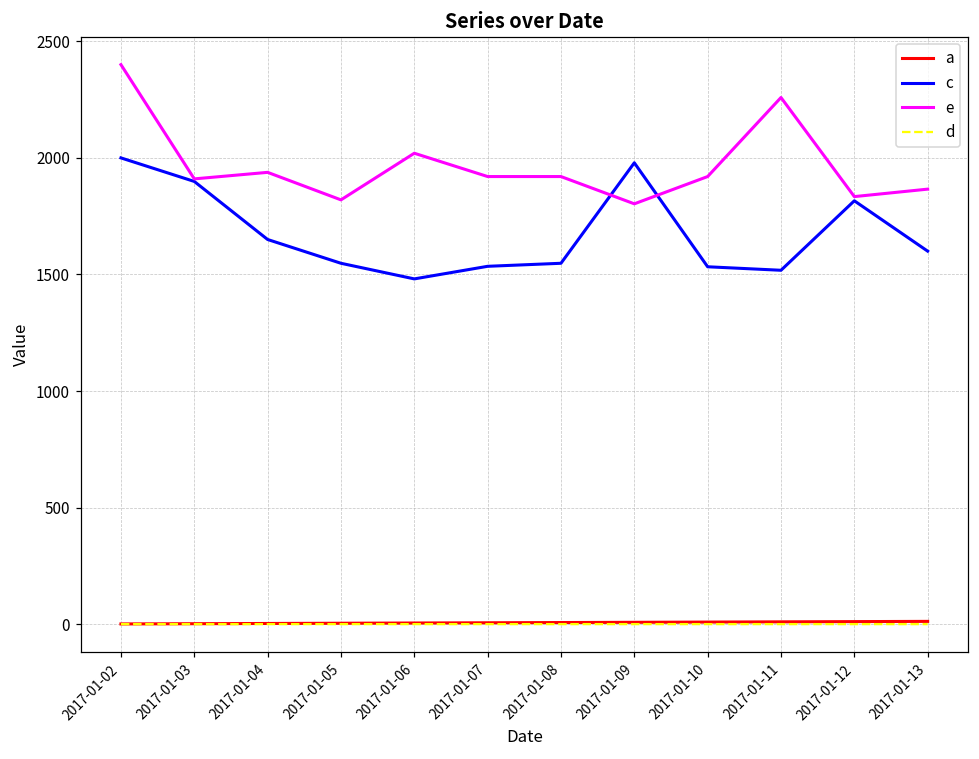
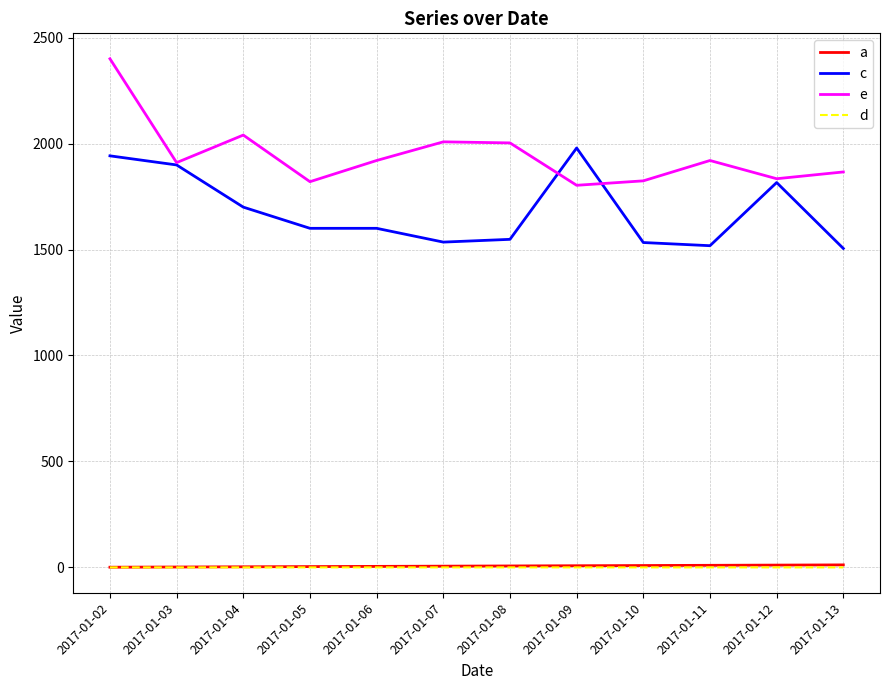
c, 2017-01-02: 2000 -> 1940
c, 2017-01-04: 1650 -> 1700
e, 2017-01-04: 1940 -> 2040
c, 2017-01-05: 1550 -> 1600
c, 2017-01-06: 1480 -> 1600
e, 2017-01-06: 2020 -> 1920
e, 2017-01-07: 1920 -> 2010
e, 2017-01-08: 1920 -> 2000
e, 2017-01-10: 1920 -> 1820
e, 2017-01-11: 2260 -> 1920
c, 2017-01-13: 1600 -> 1510
